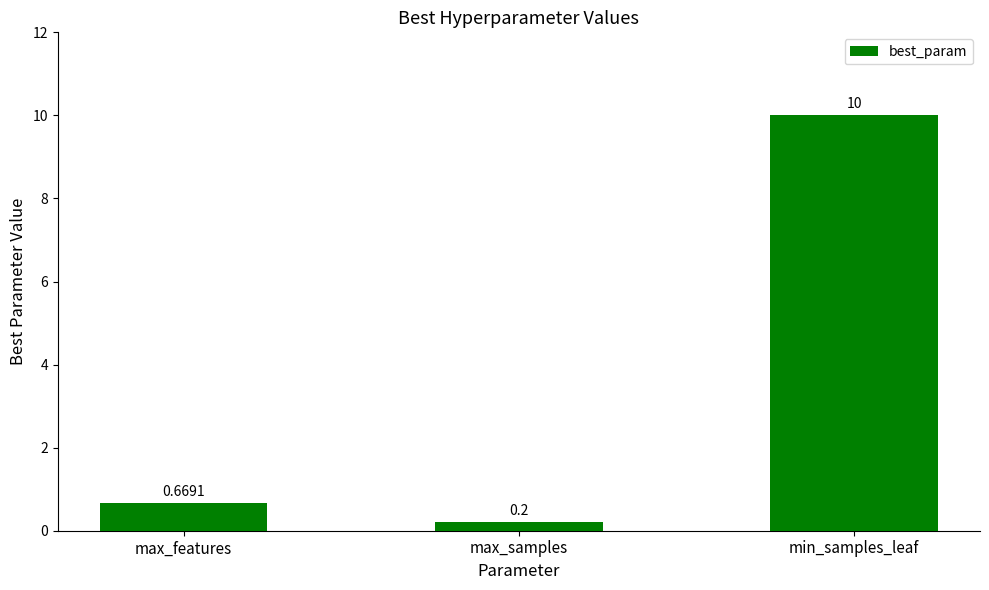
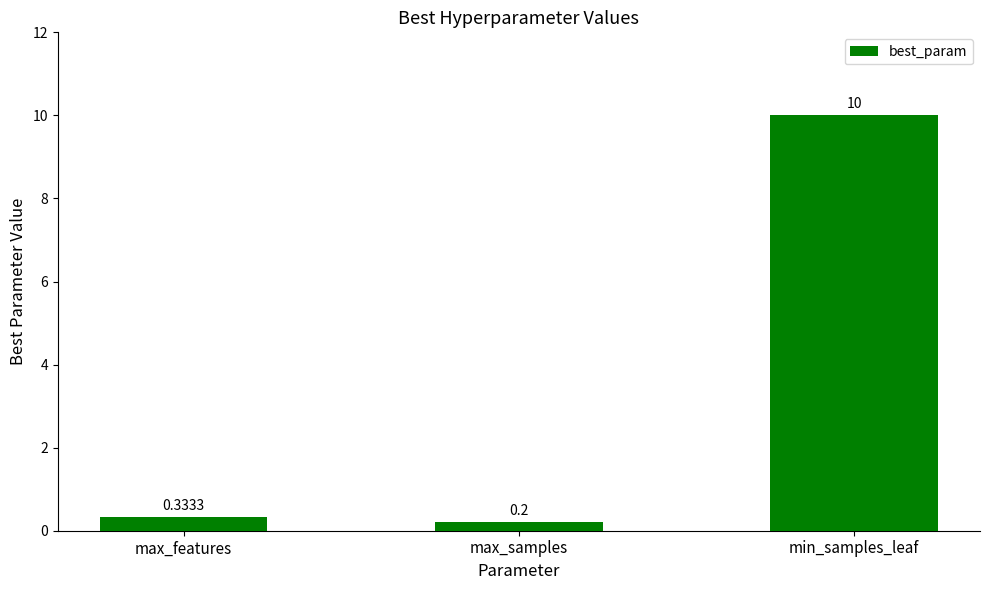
max_features: 0.6691 -> 0.3333
